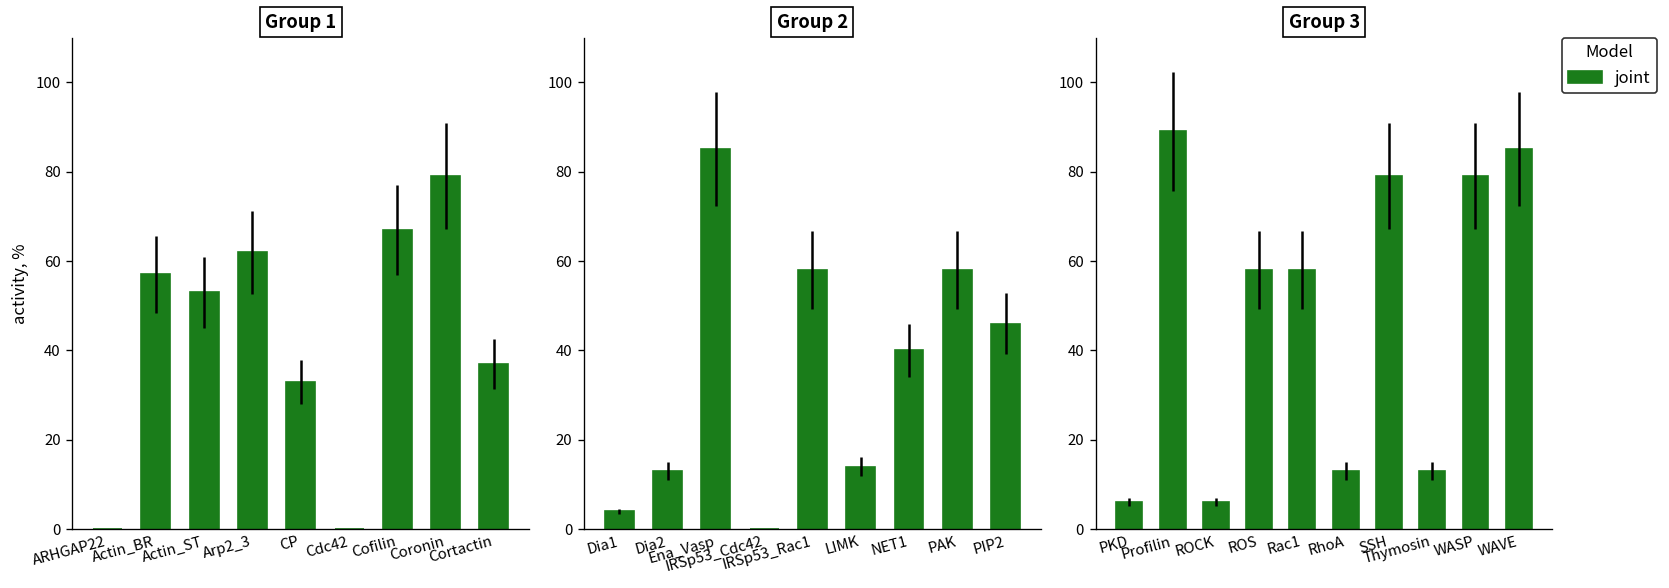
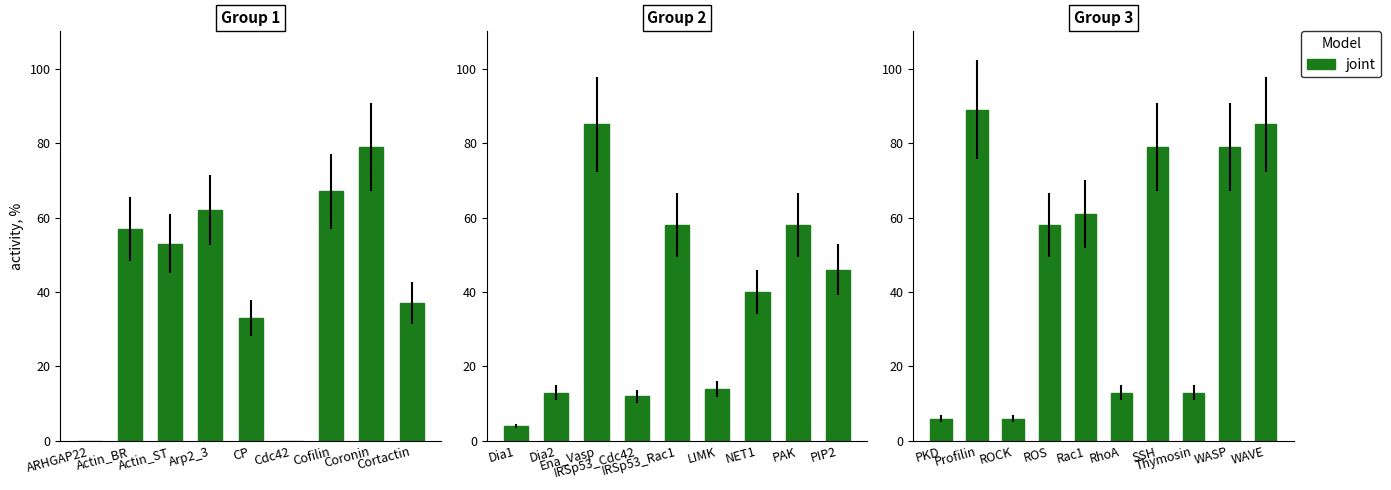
Group 2, IRSp53_Cdc42: 0 -> 12
Group 3, Rac1: 58 -> 61
